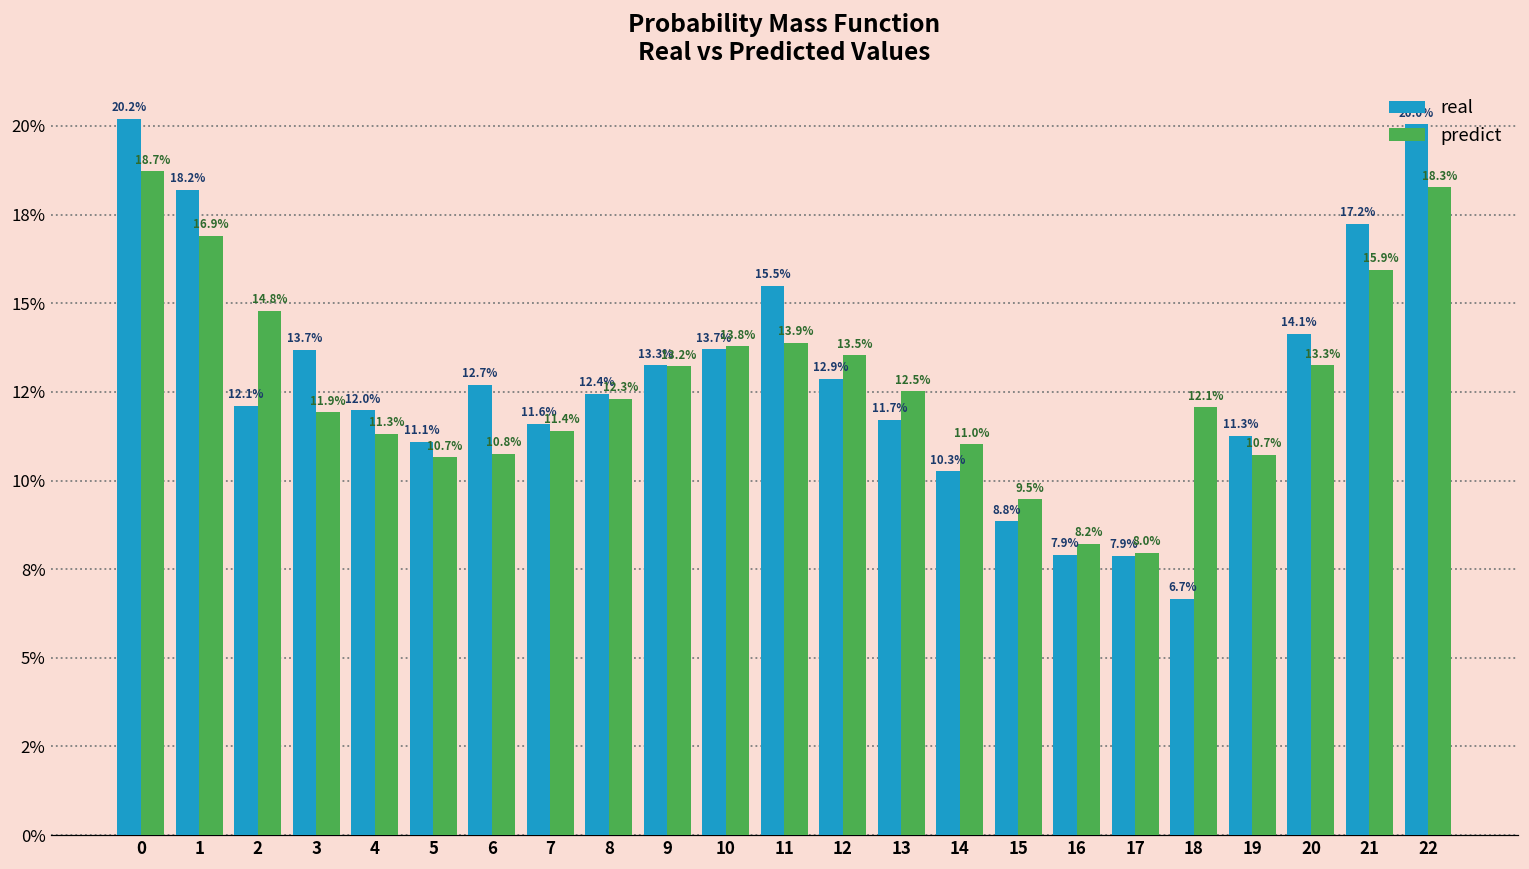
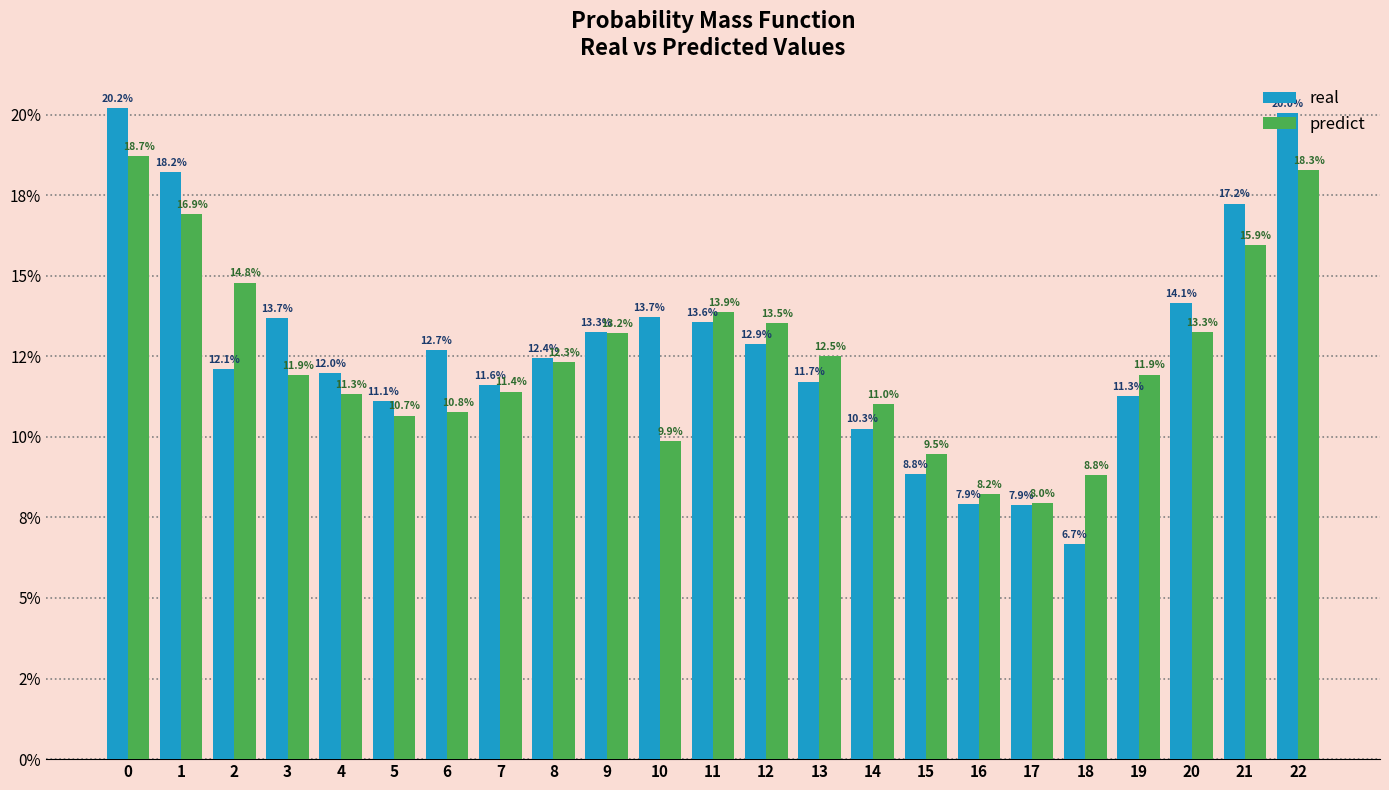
predict, 10: 13.8% -> 9.9%
real, 11: 15.5% -> 13.6%
predict, 18: 12.1% -> 8.8%
predict, 19: 10.7% -> 11.9%
